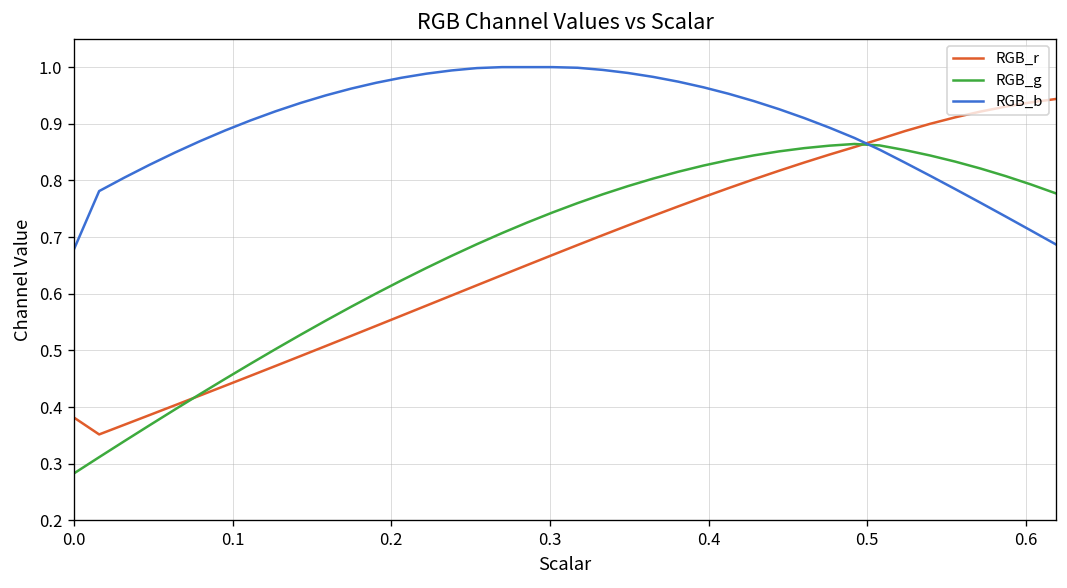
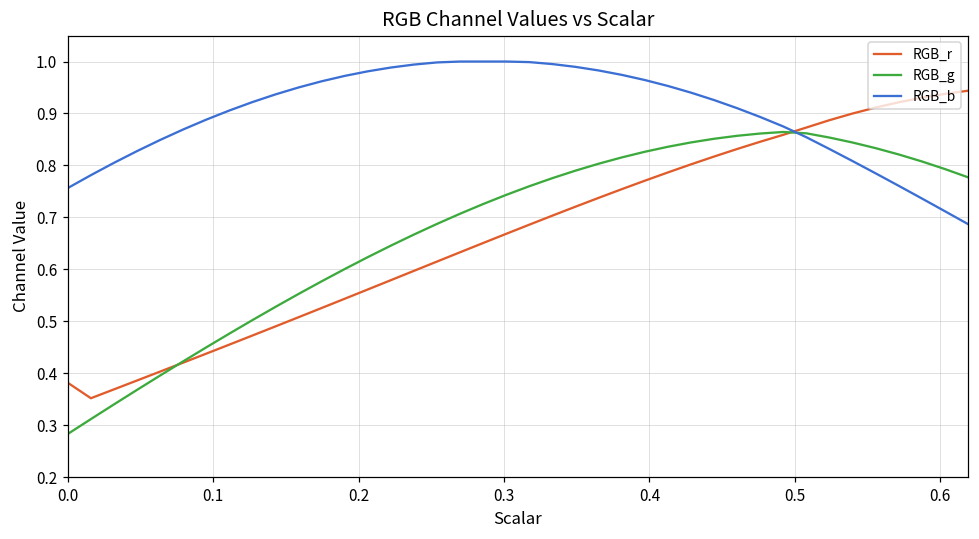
RGB_b, 0.0: 0.68 -> 0.76
